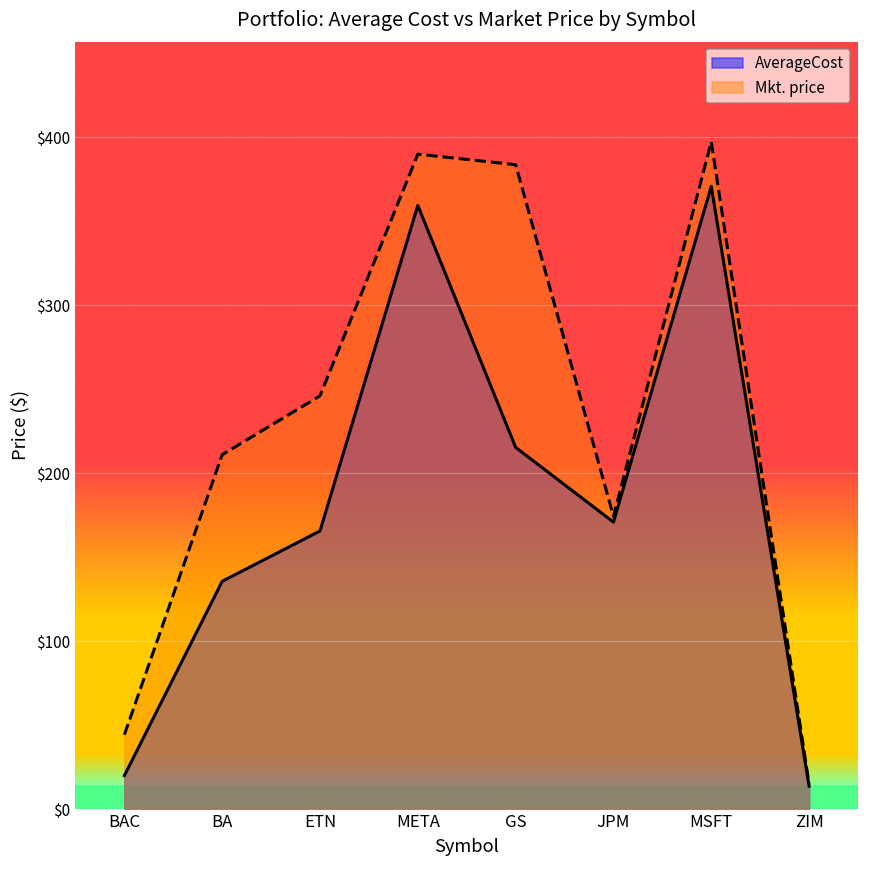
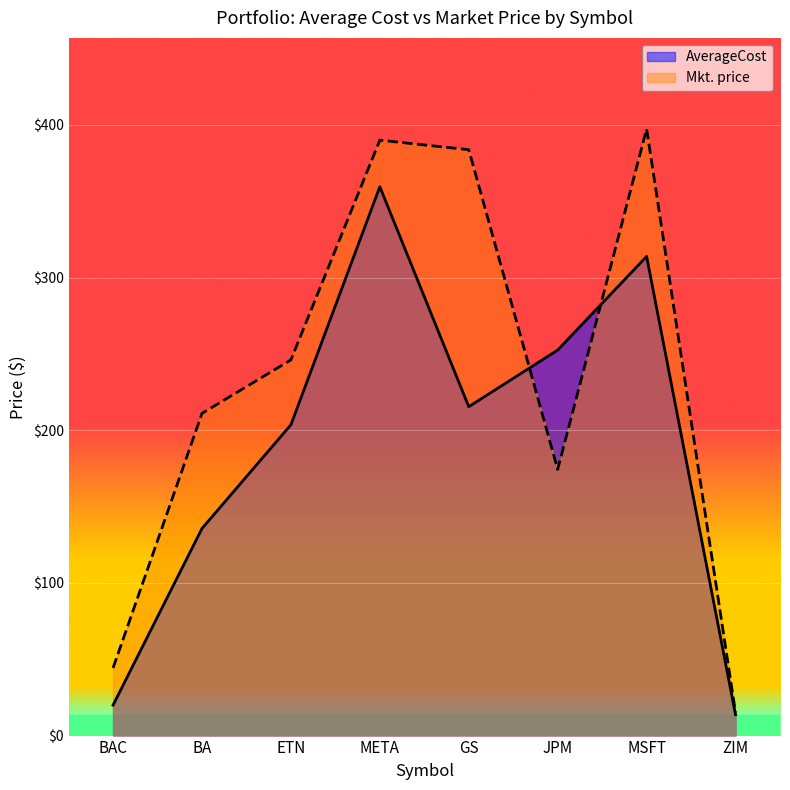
AverageCost, ETN: $166 -> $204
AverageCost, JPM: $171 -> $253
AverageCost, MSFT: $371 -> $314
